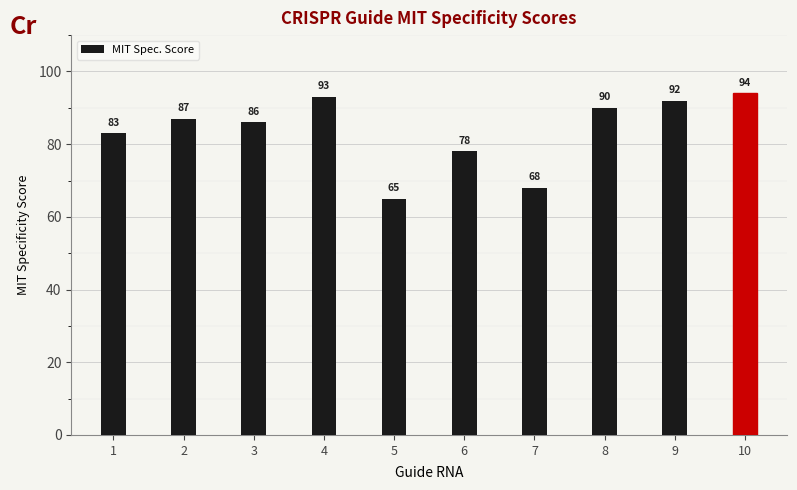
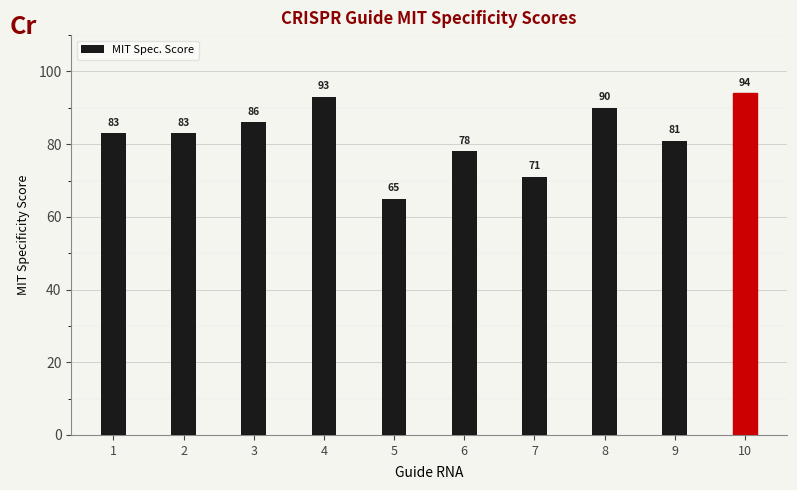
2: 87 -> 83
7: 68 -> 71
9: 92 -> 81
